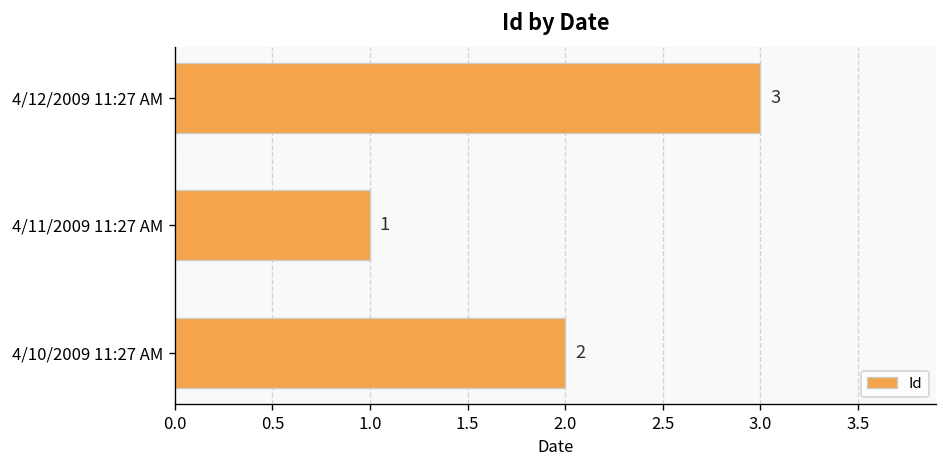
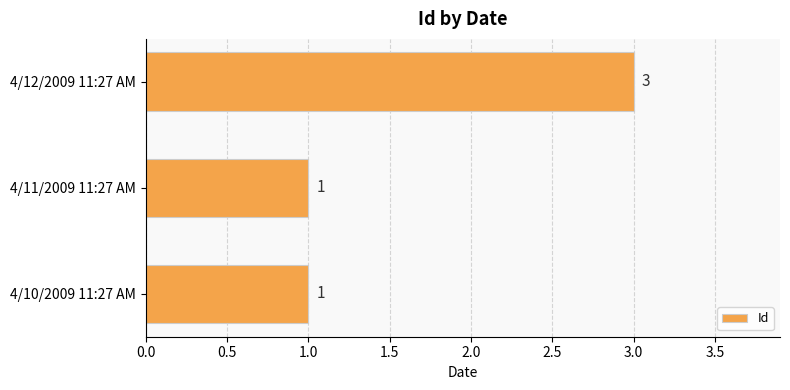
4/10/2009 11:27 AM: 2 -> 1
